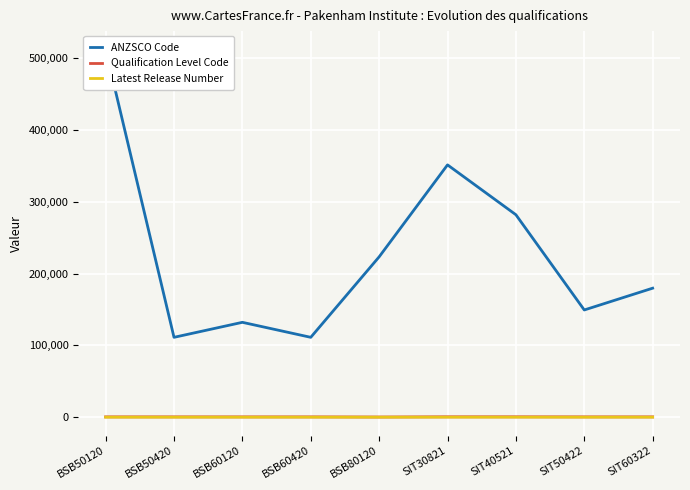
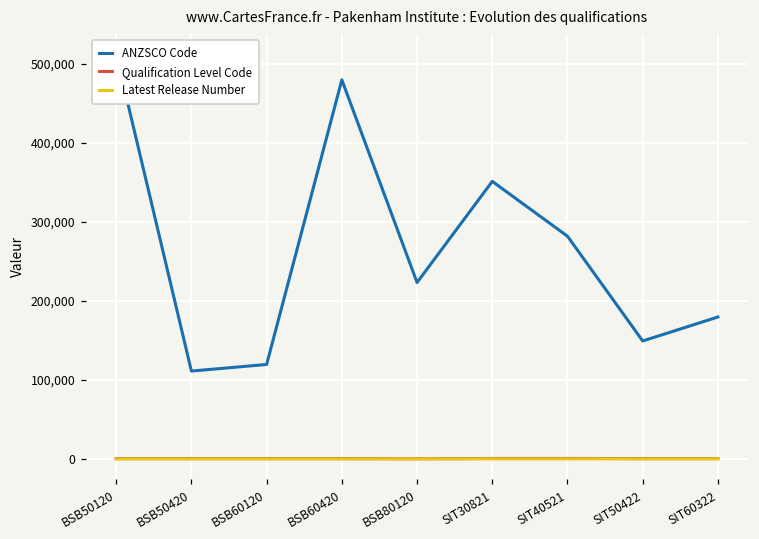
ANZSCO Code, BSB60120: 130,000 -> 120,000
ANZSCO Code, BSB60420: 110,000 -> 480,000
